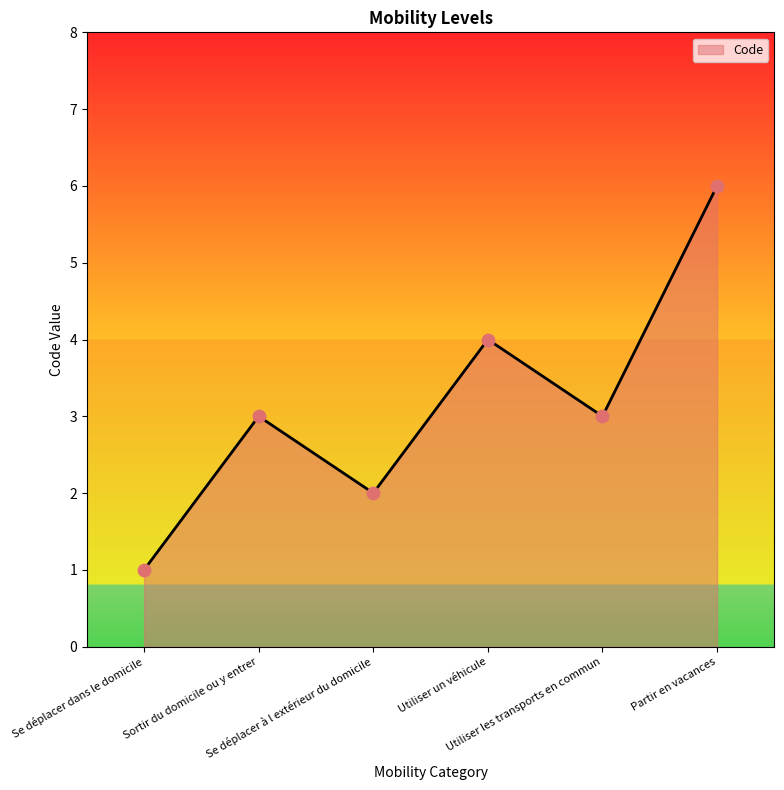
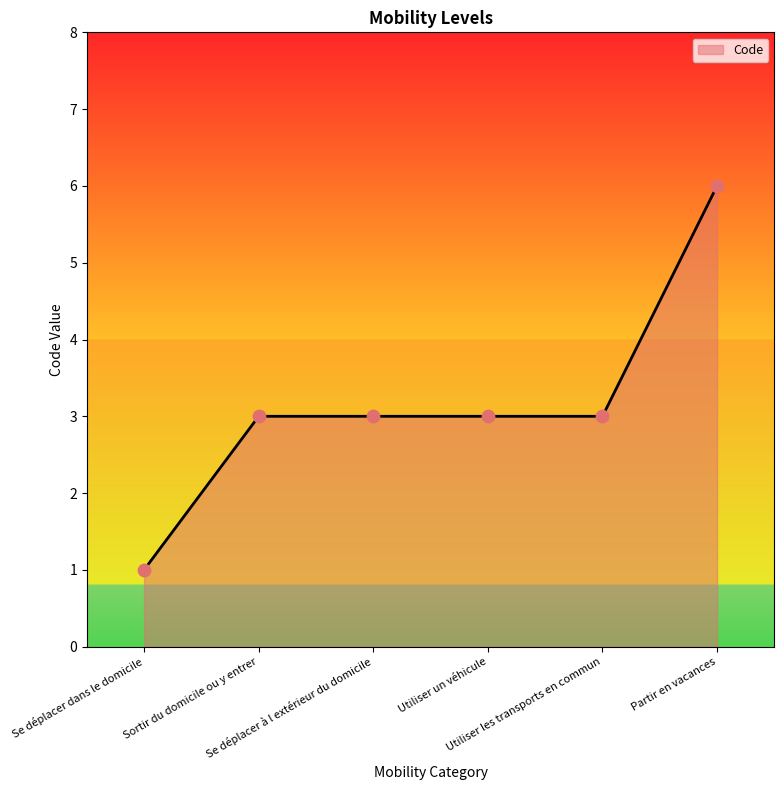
Se déplacer à l extérieur du domicile: 2 -> 3
Utiliser un véhicule: 4 -> 3
